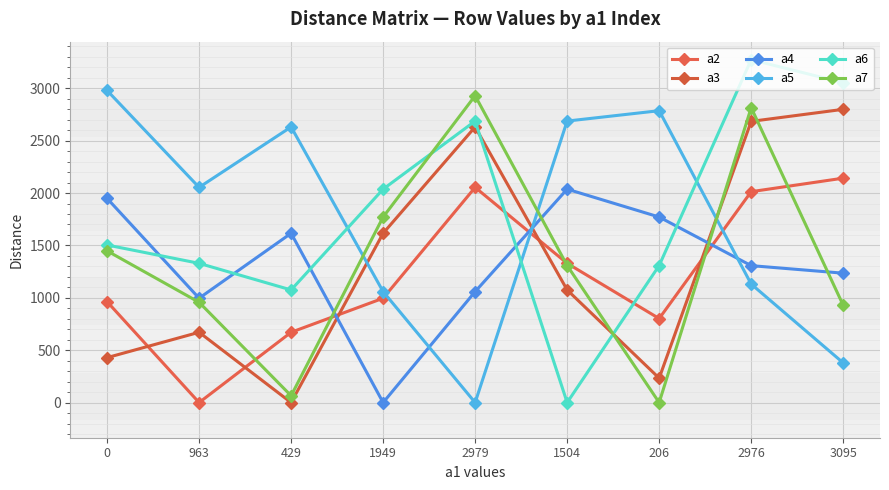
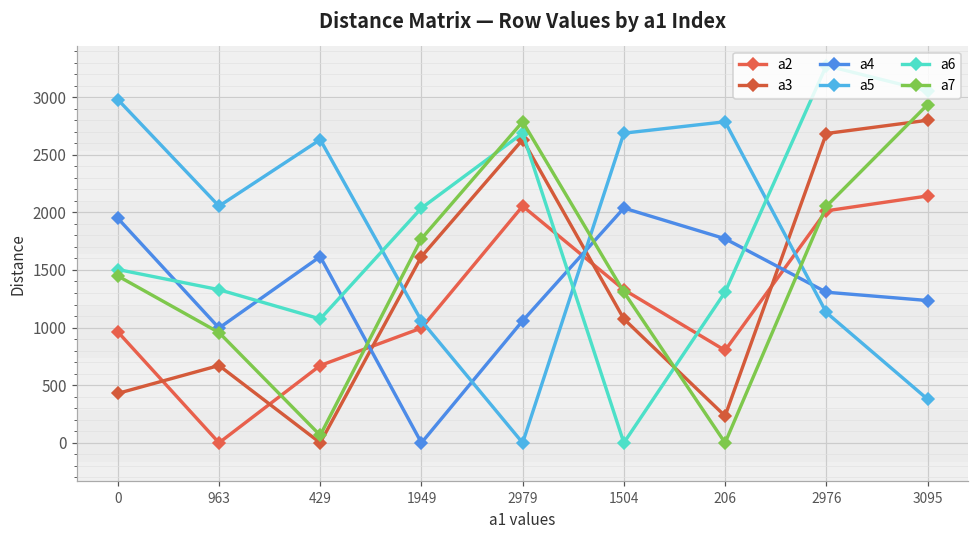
a7, 2979: 2930 -> 2790
a7, 2976: 2820 -> 2050
a7, 3095: 930 -> 2930
